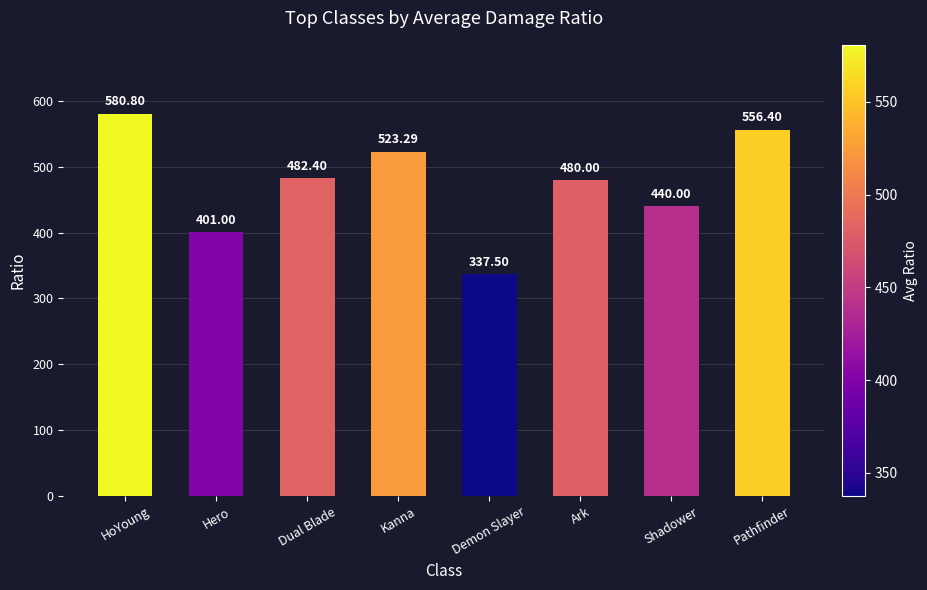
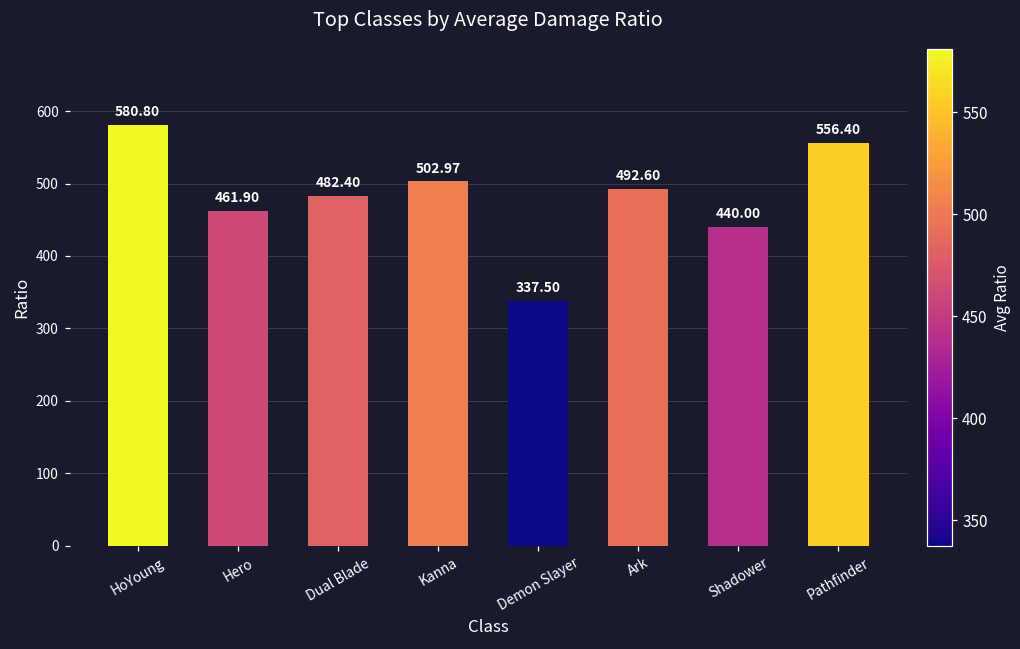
Hero: 401.00 -> 461.90
Kanna: 523.29 -> 502.97
Ark: 480.00 -> 492.60
